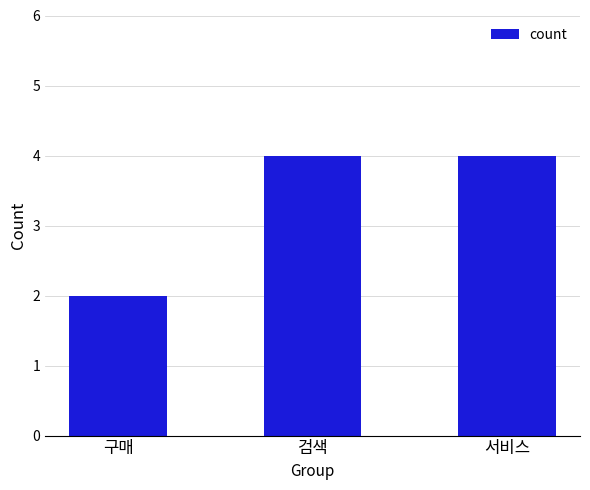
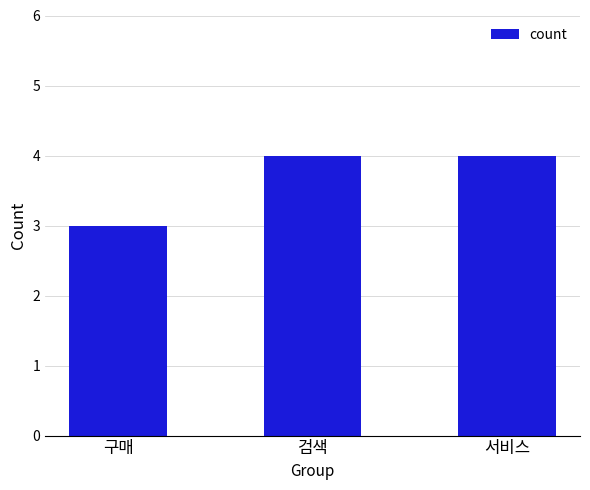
구매: 2 -> 3
